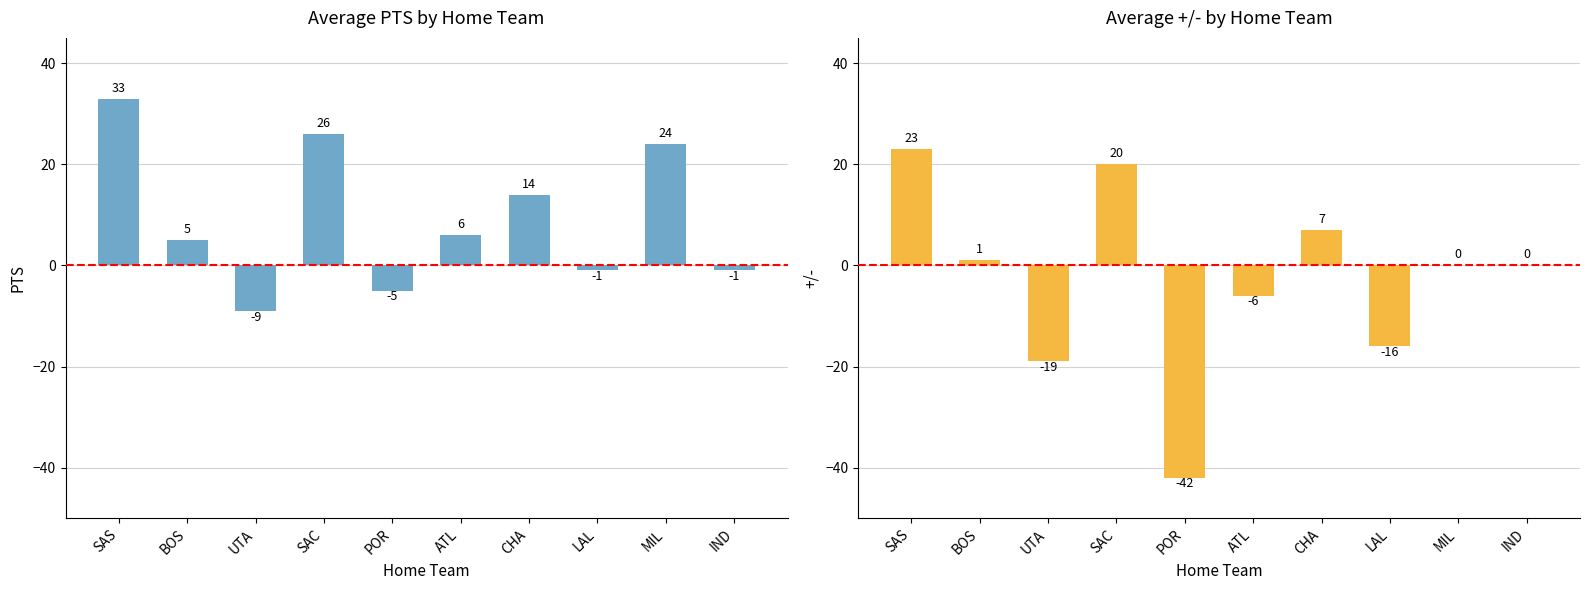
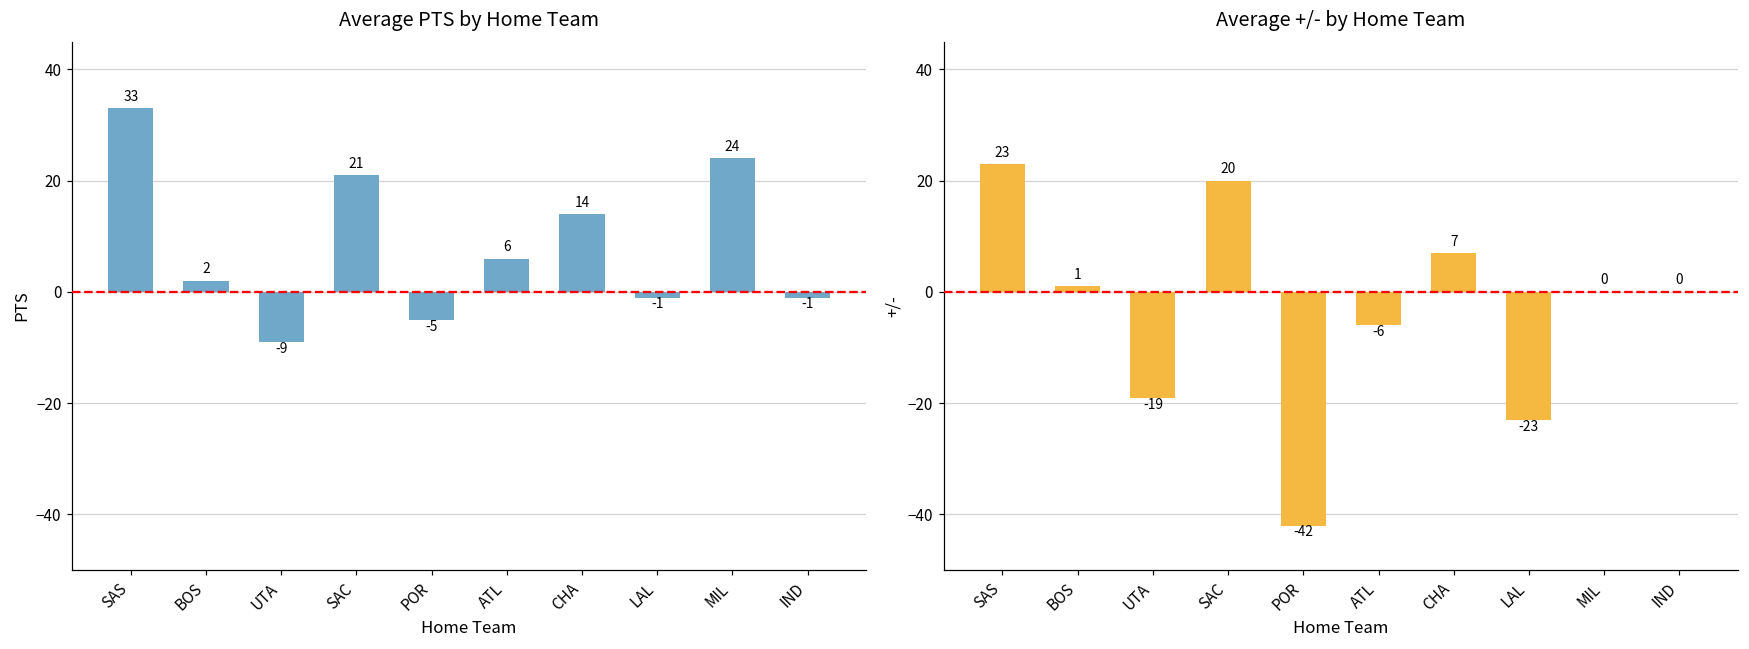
Average PTS by Home Team, BOS: 5 -> 2
Average PTS by Home Team, SAC: 26 -> 21
Average +/- by Home Team, LAL: -16 -> -23
